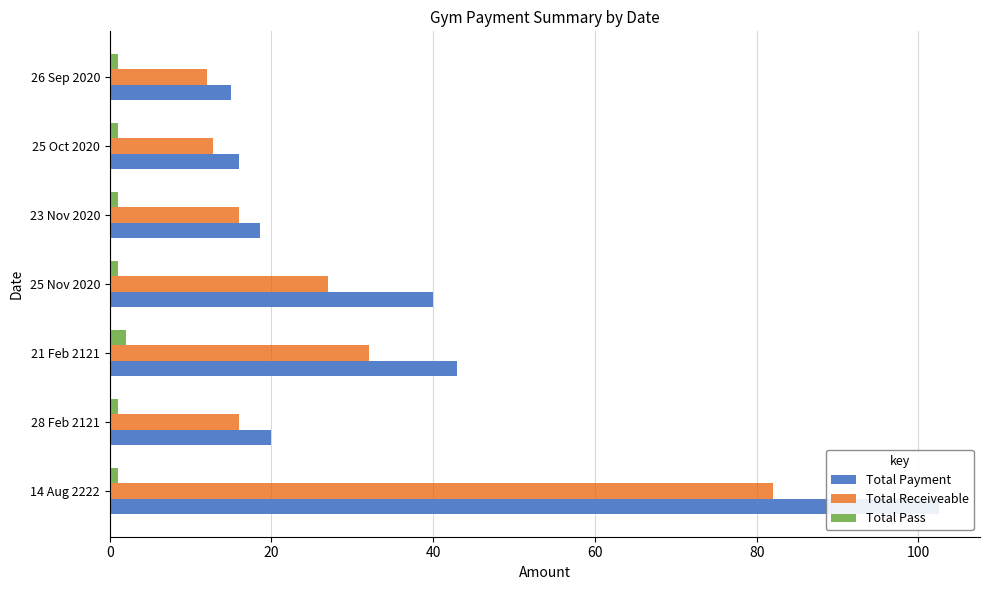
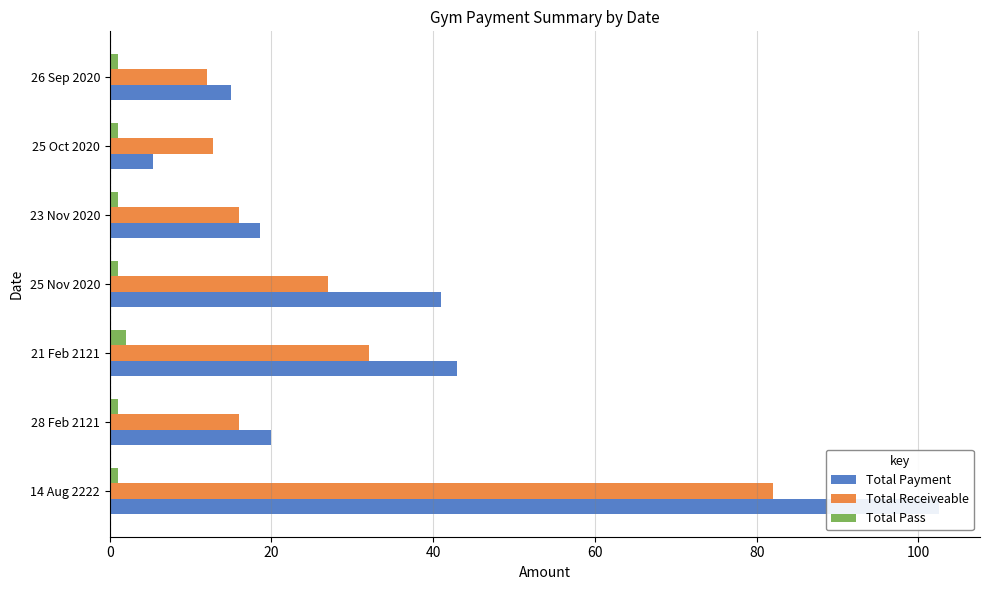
Total Payment, 25 Oct 2020: 16 -> 5
Total Payment, 25 Nov 2020: 40 -> 41
